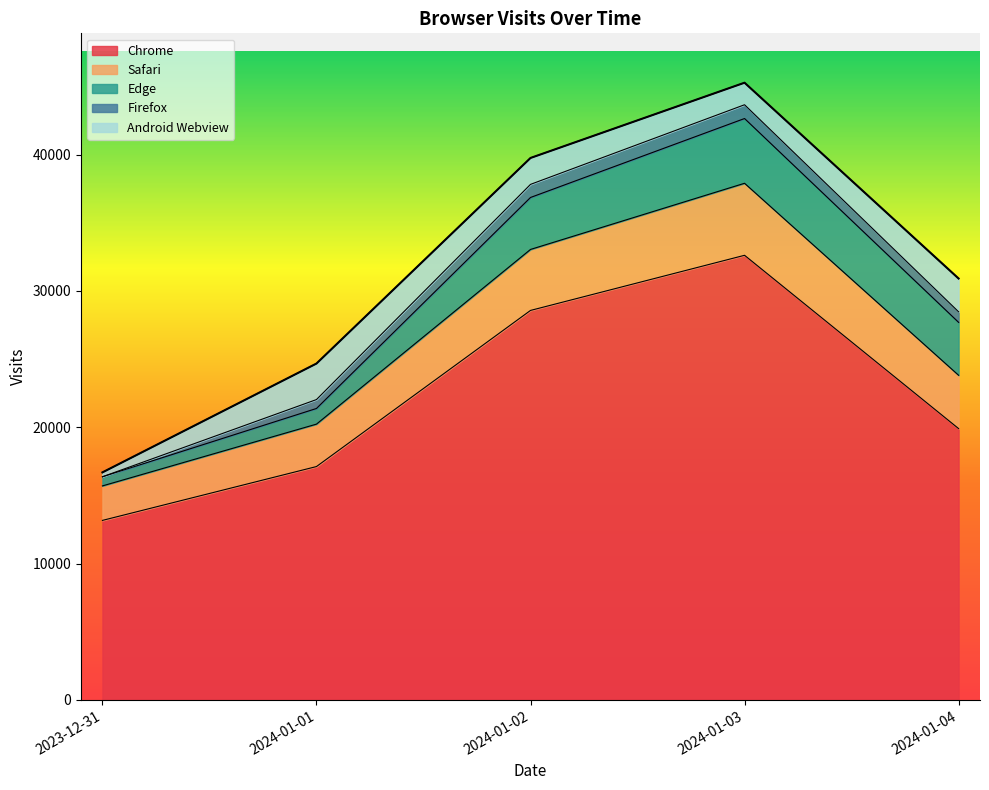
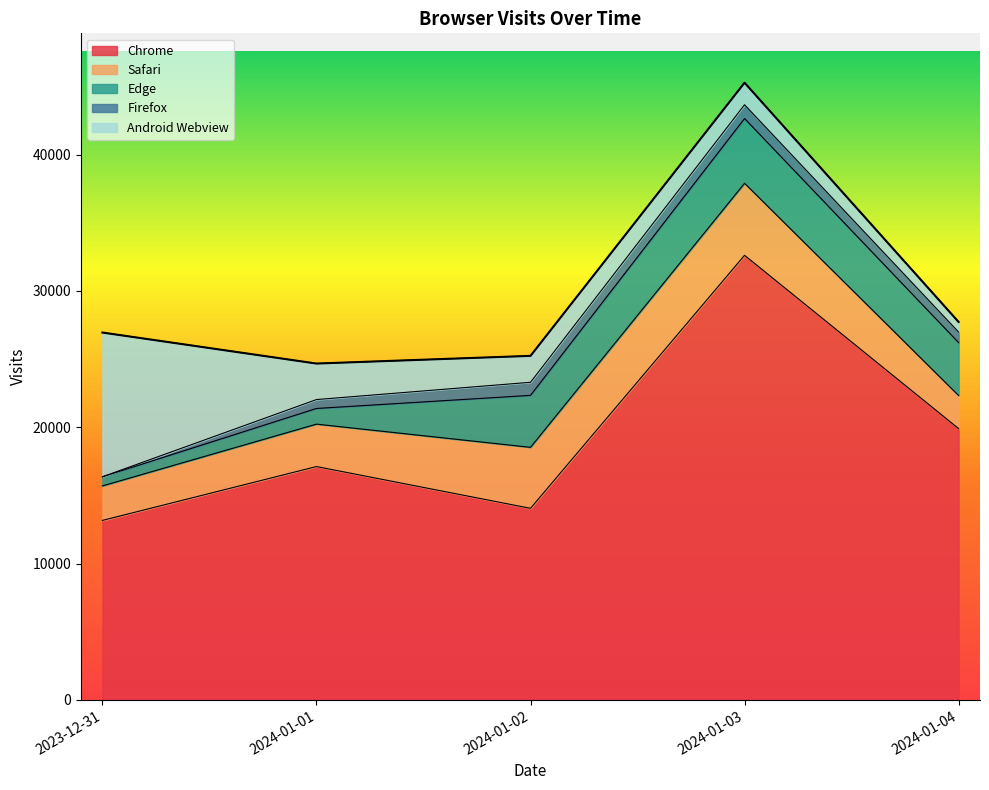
Android Webview, 2023-12-31: 300 -> 10600
Chrome, 2024-01-02: 28600 -> 14100
Safari, 2024-01-04: 3900 -> 2400
Android Webview, 2024-01-04: 2400 -> 700
